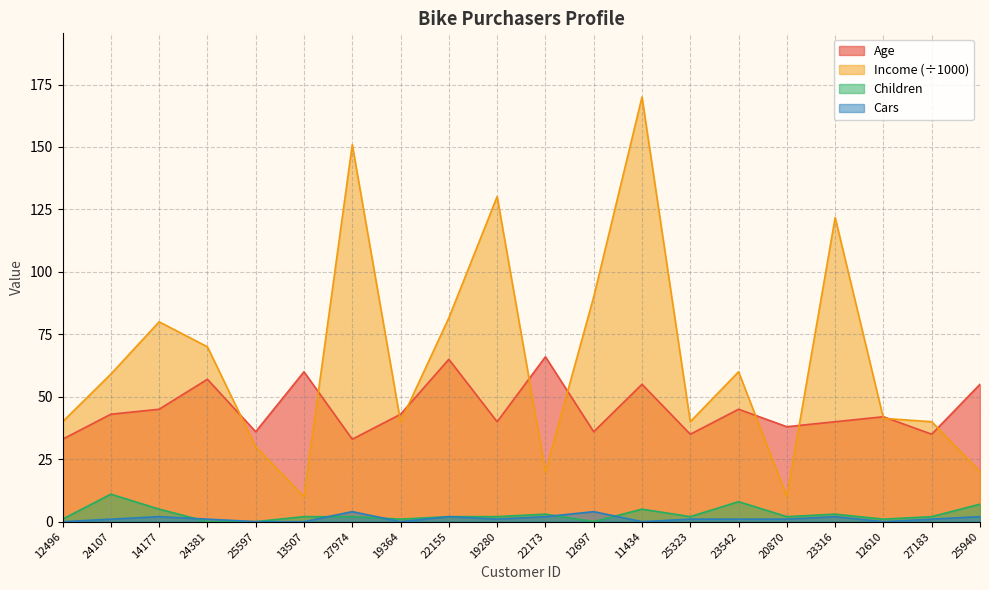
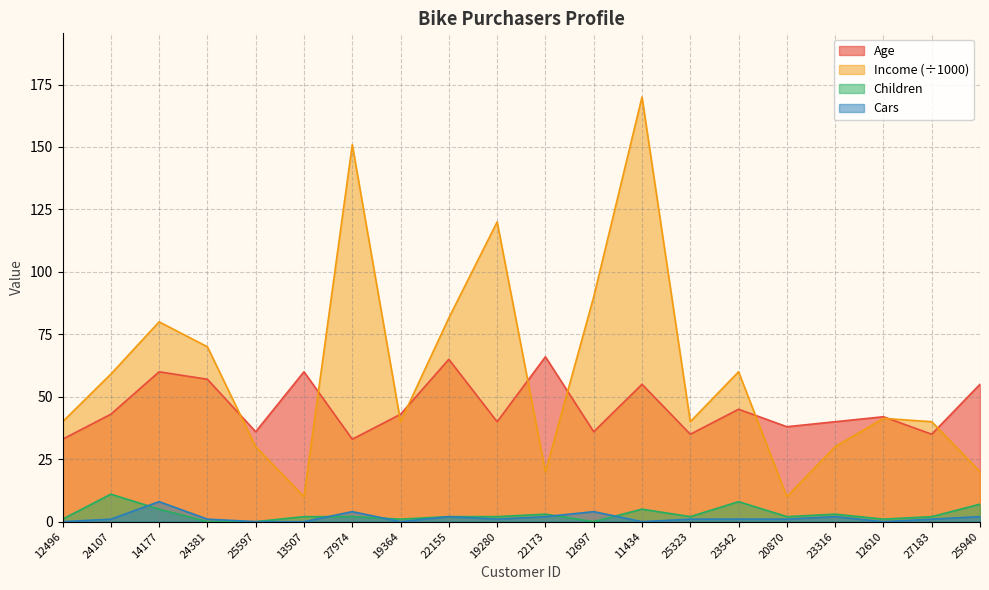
Age, 14177: 45 -> 60
Cars, 14177: 2 -> 8
Income (÷1000), 19280: 130 -> 120
Income (÷1000), 23316: 122 -> 30
